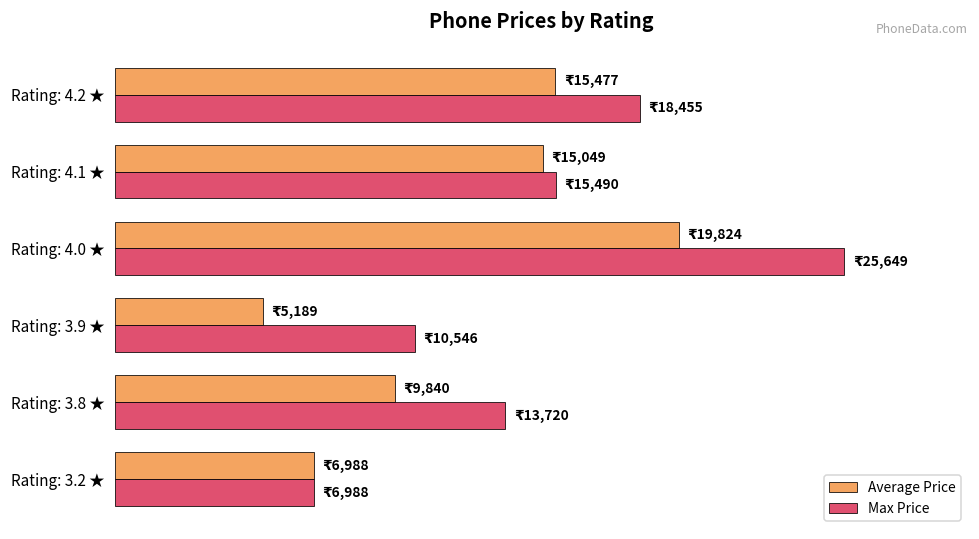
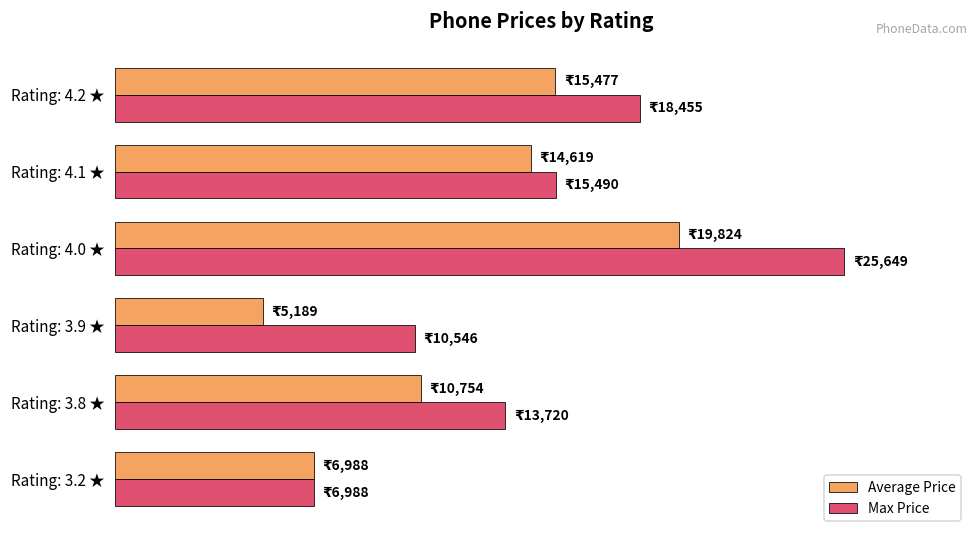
Average Price, Rating: 4.1 ★: 15,049 -> 14,619
Average Price, Rating: 3.8 ★: 9,840 -> 10,754
